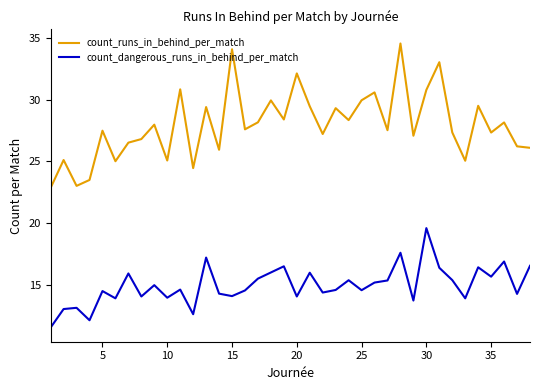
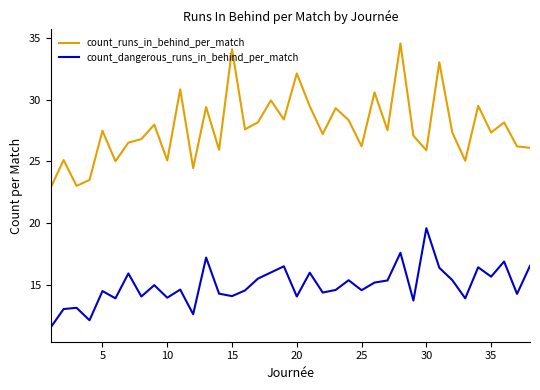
count_runs_in_behind_per_match, 25: 30.0 -> 26.2
count_runs_in_behind_per_match, 30: 30.8 -> 25.9
